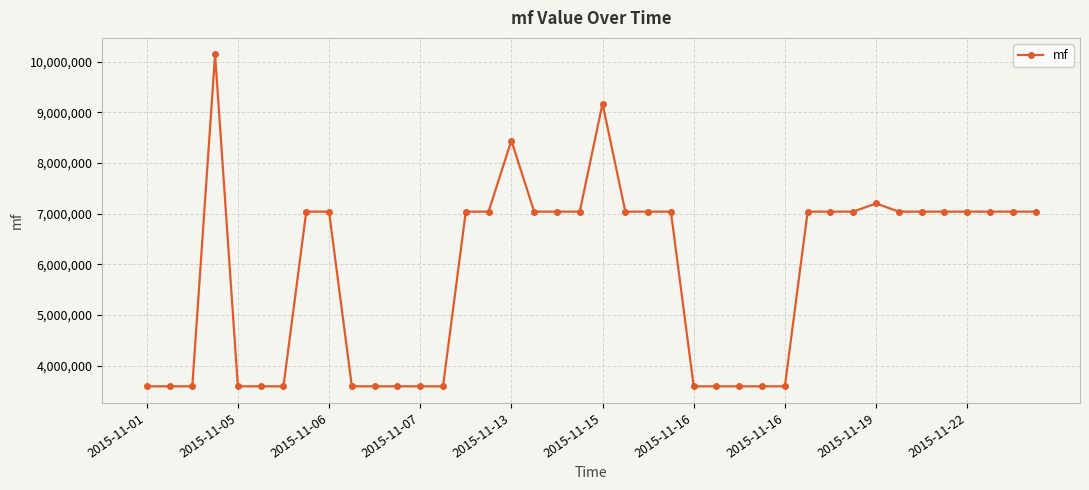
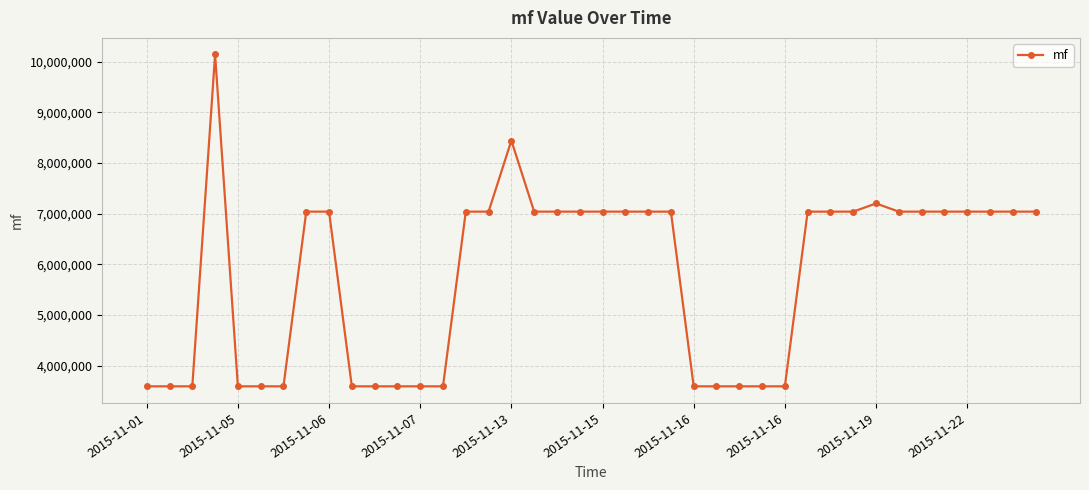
2015-11-15: 9,200,000 -> 7,000,000
